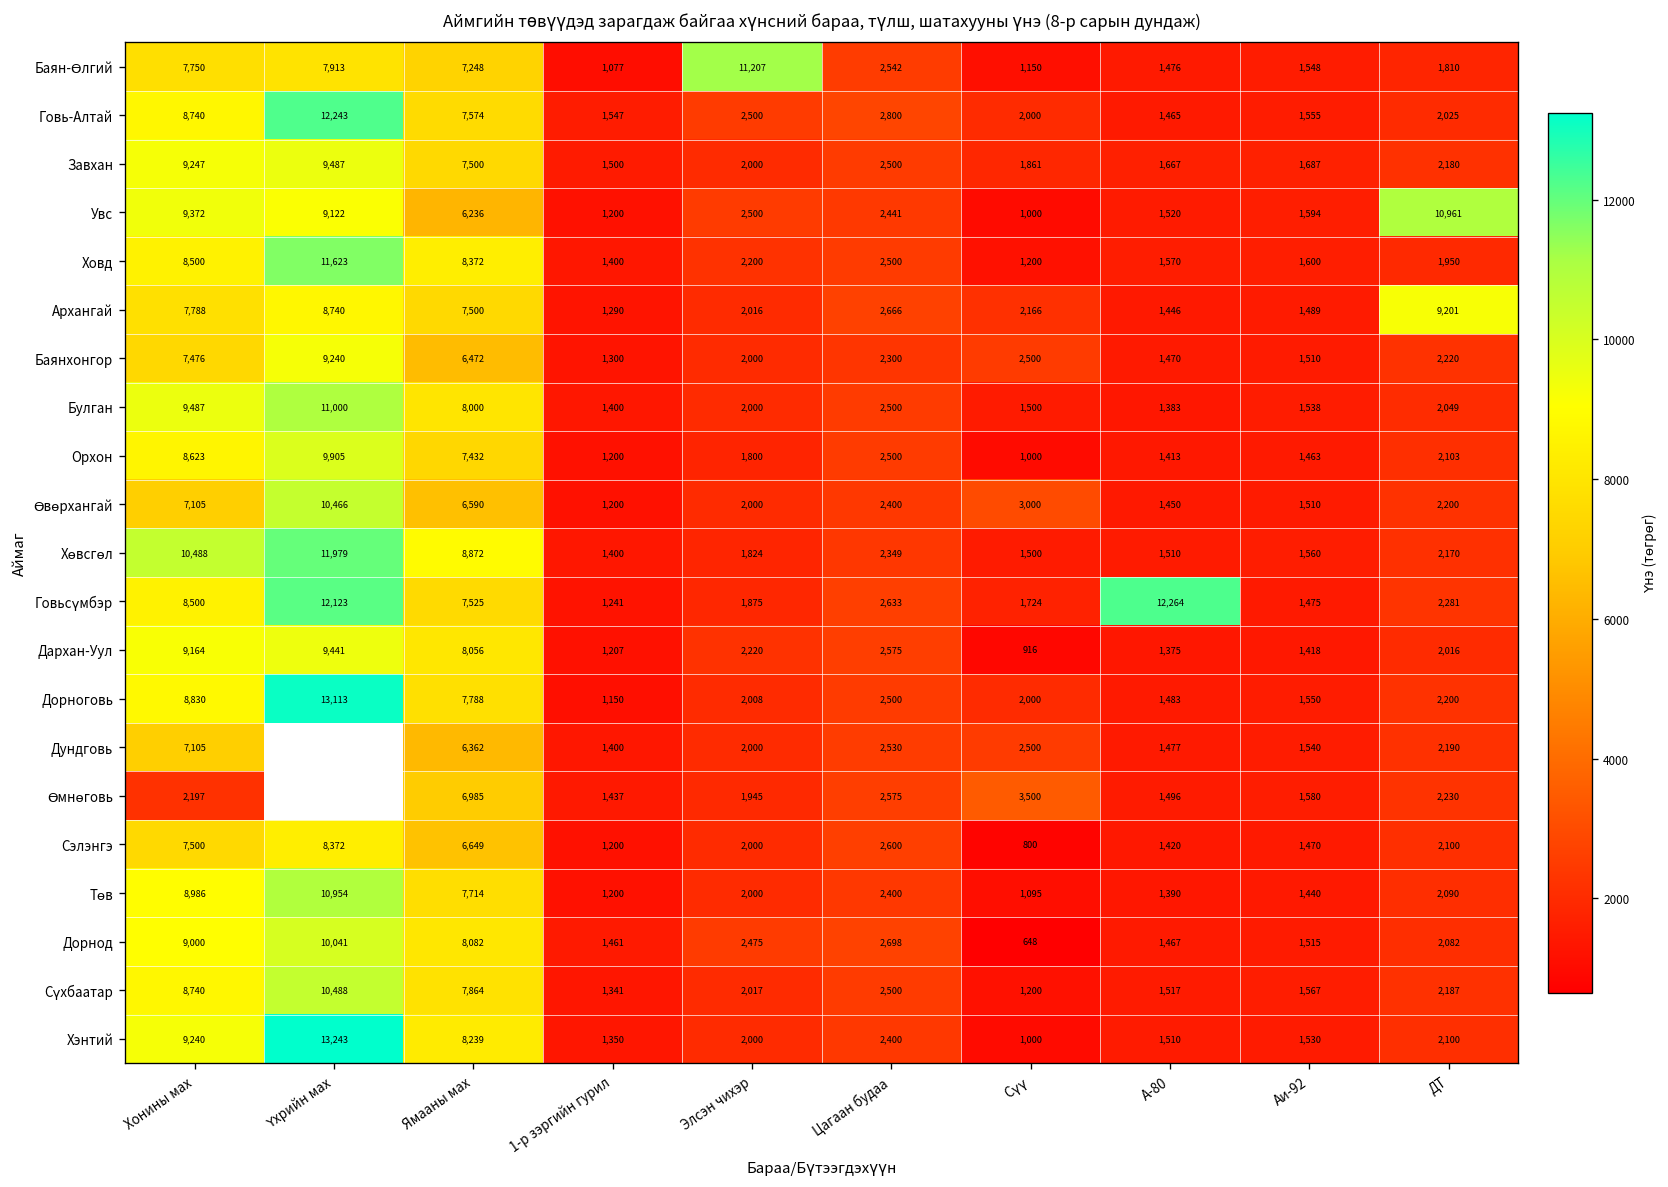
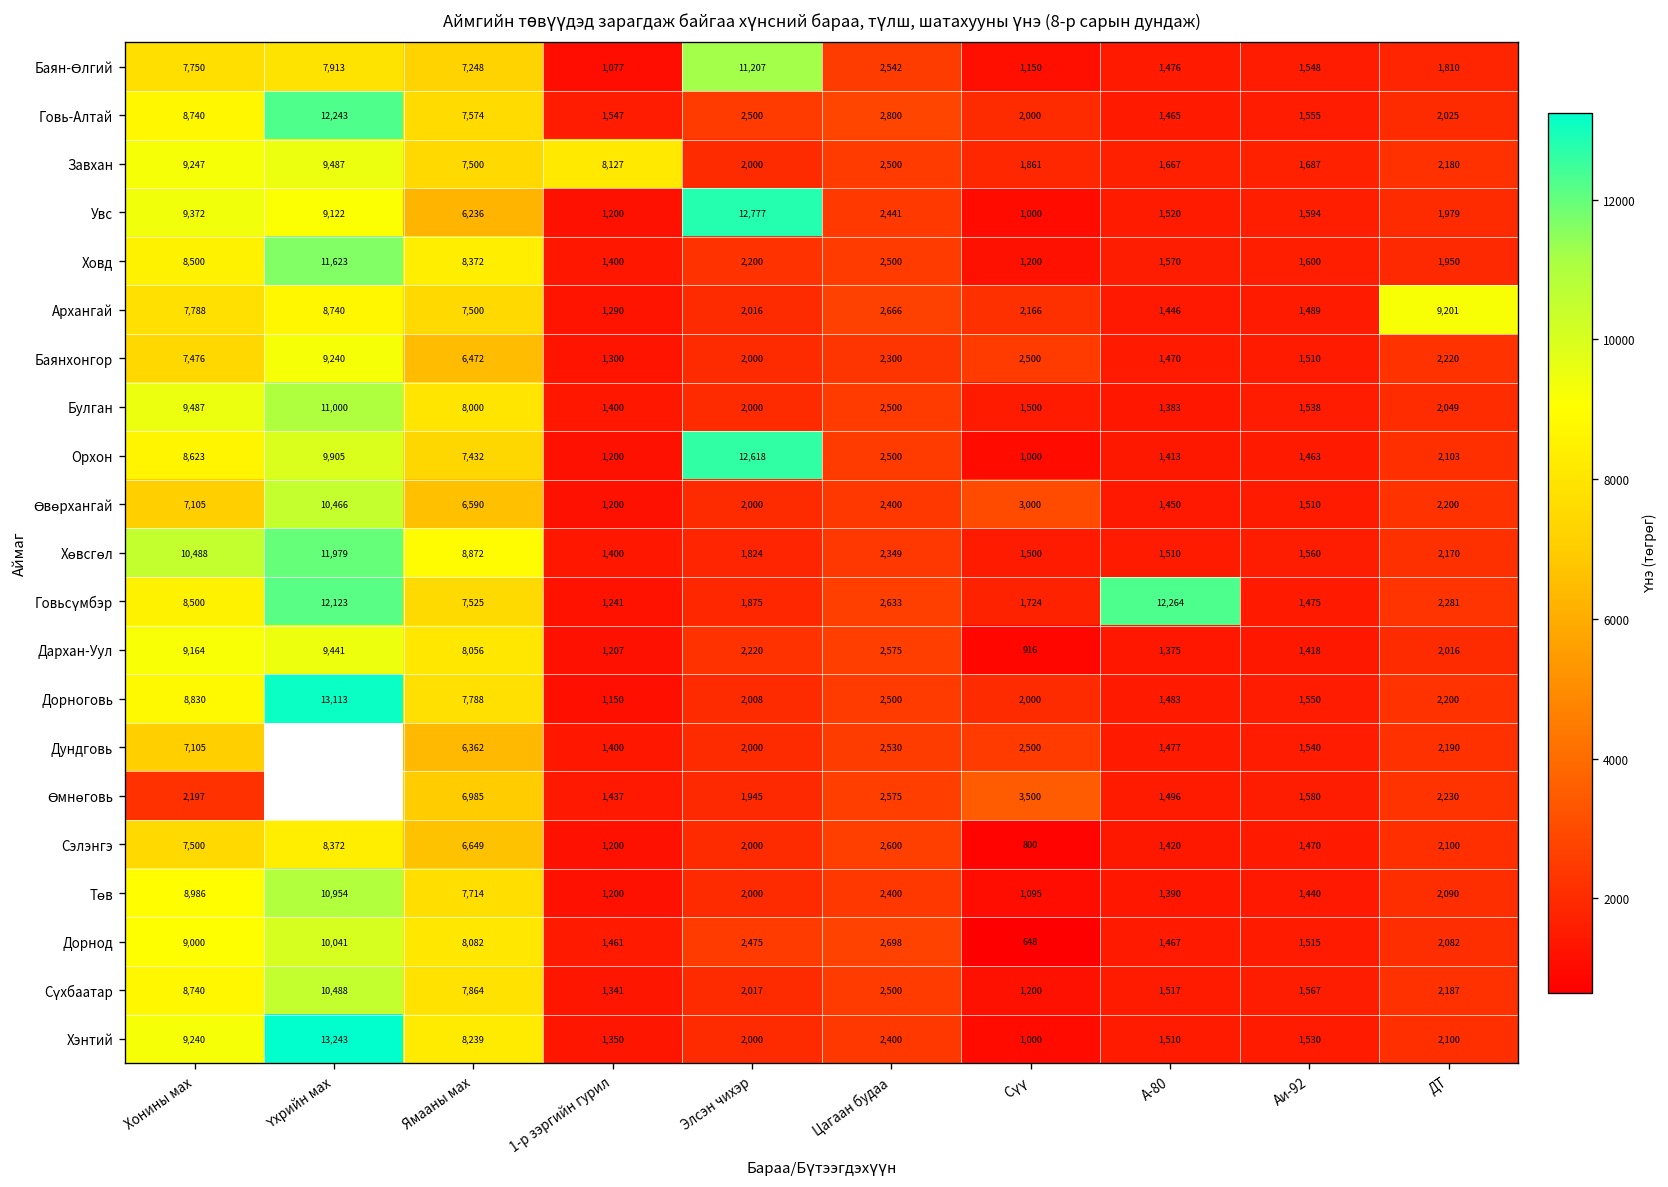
Завхан, 1-р зэргийн гурил: 1,500 -> 8,127
Увс, Элсэн чихэр: 2,500 -> 12,777
Увс, ДТ: 10,961 -> 1,979
Орхон, Элсэн чихэр: 1,800 -> 12,618
